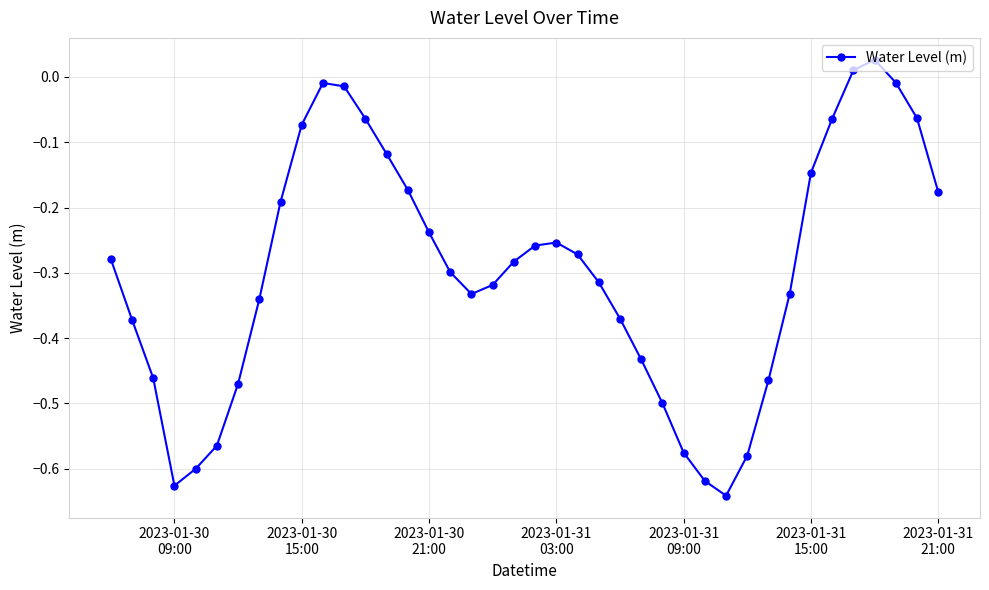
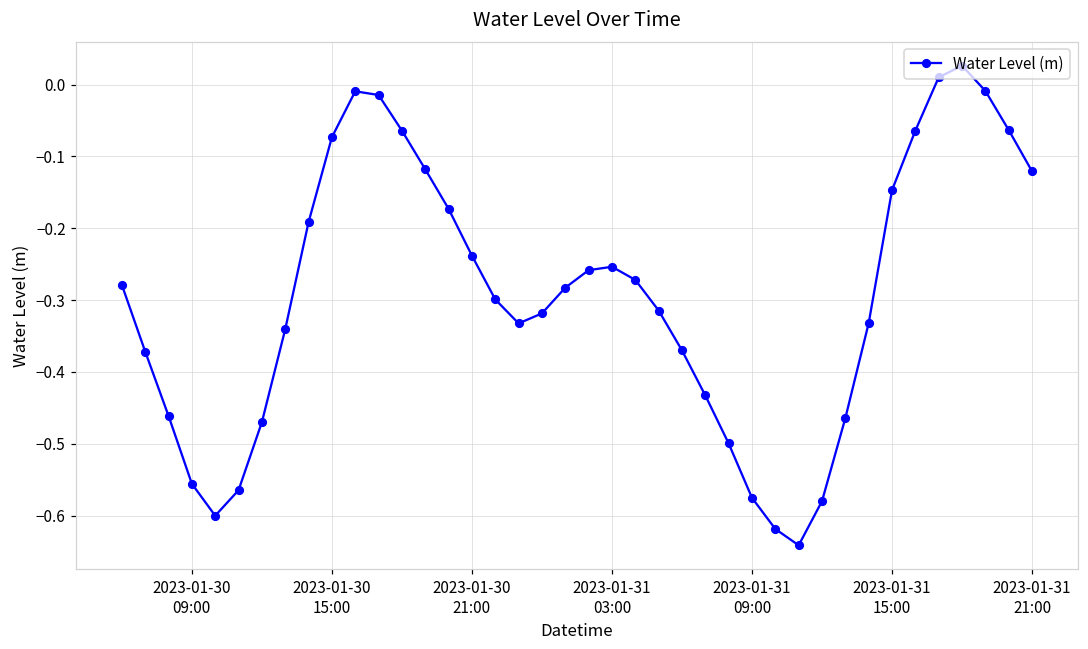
2023-01-30 09:00: -0.63 -> -0.56
2023-01-31 21:00: -0.18 -> -0.12
